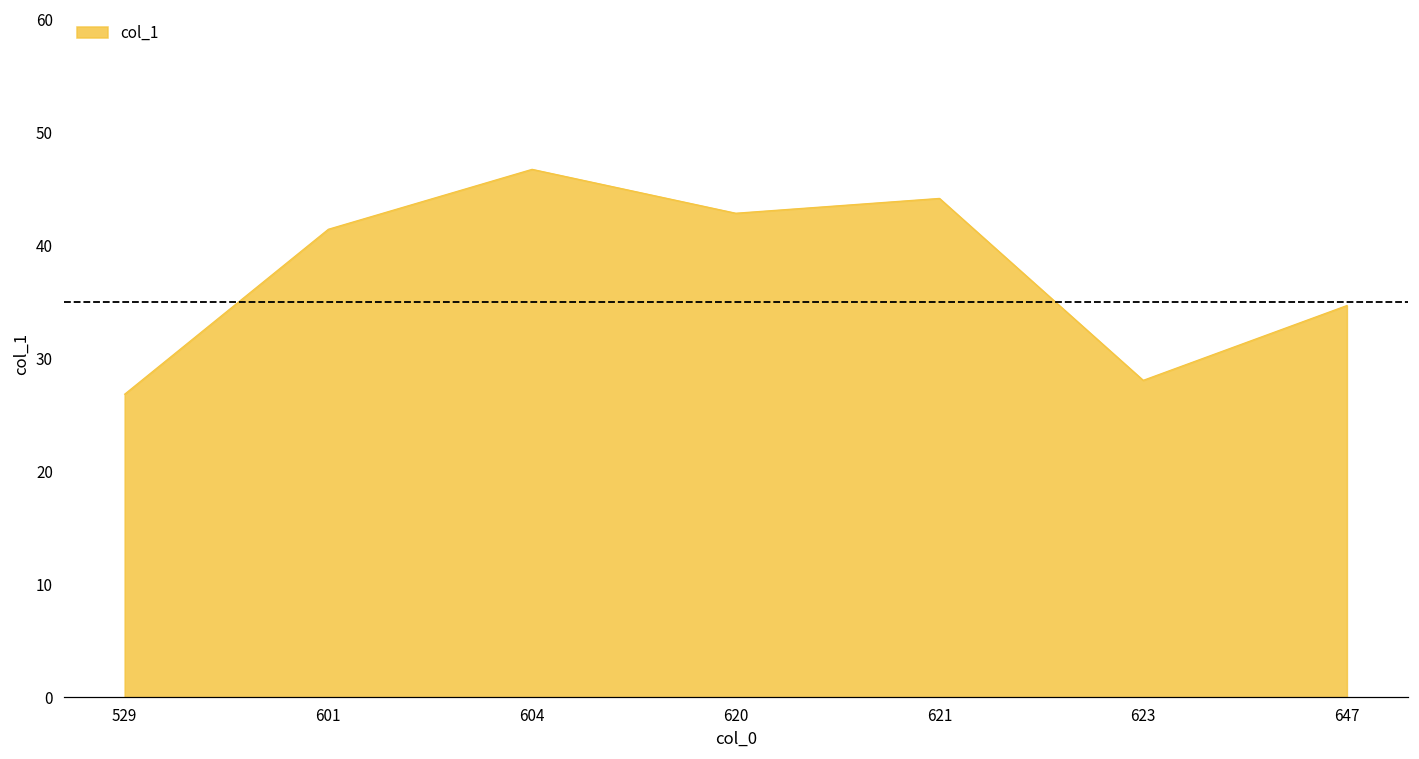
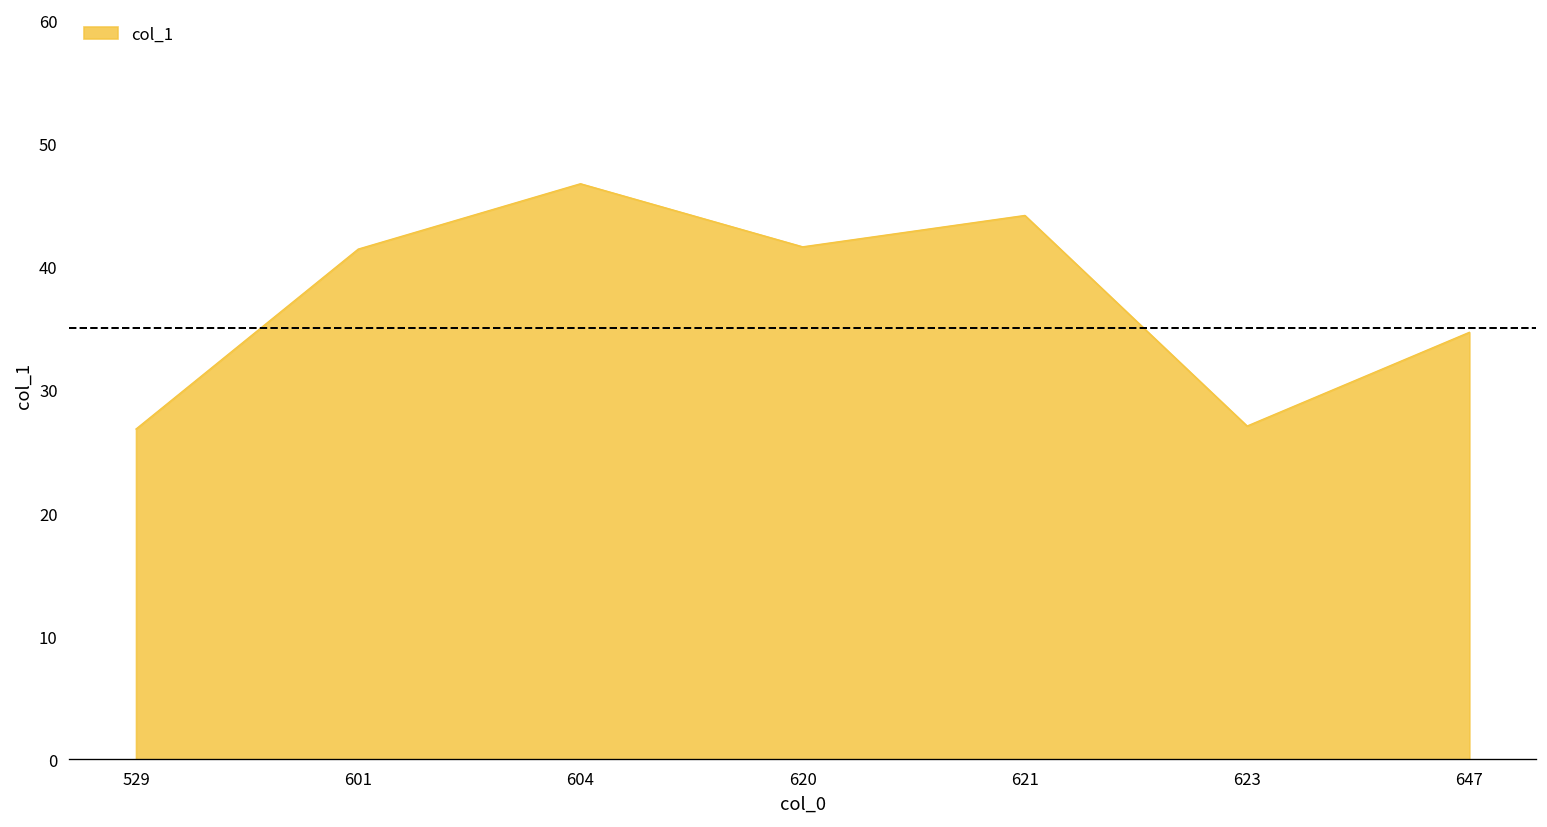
620: 42.8 -> 41.6
623: 28.0 -> 27.1
